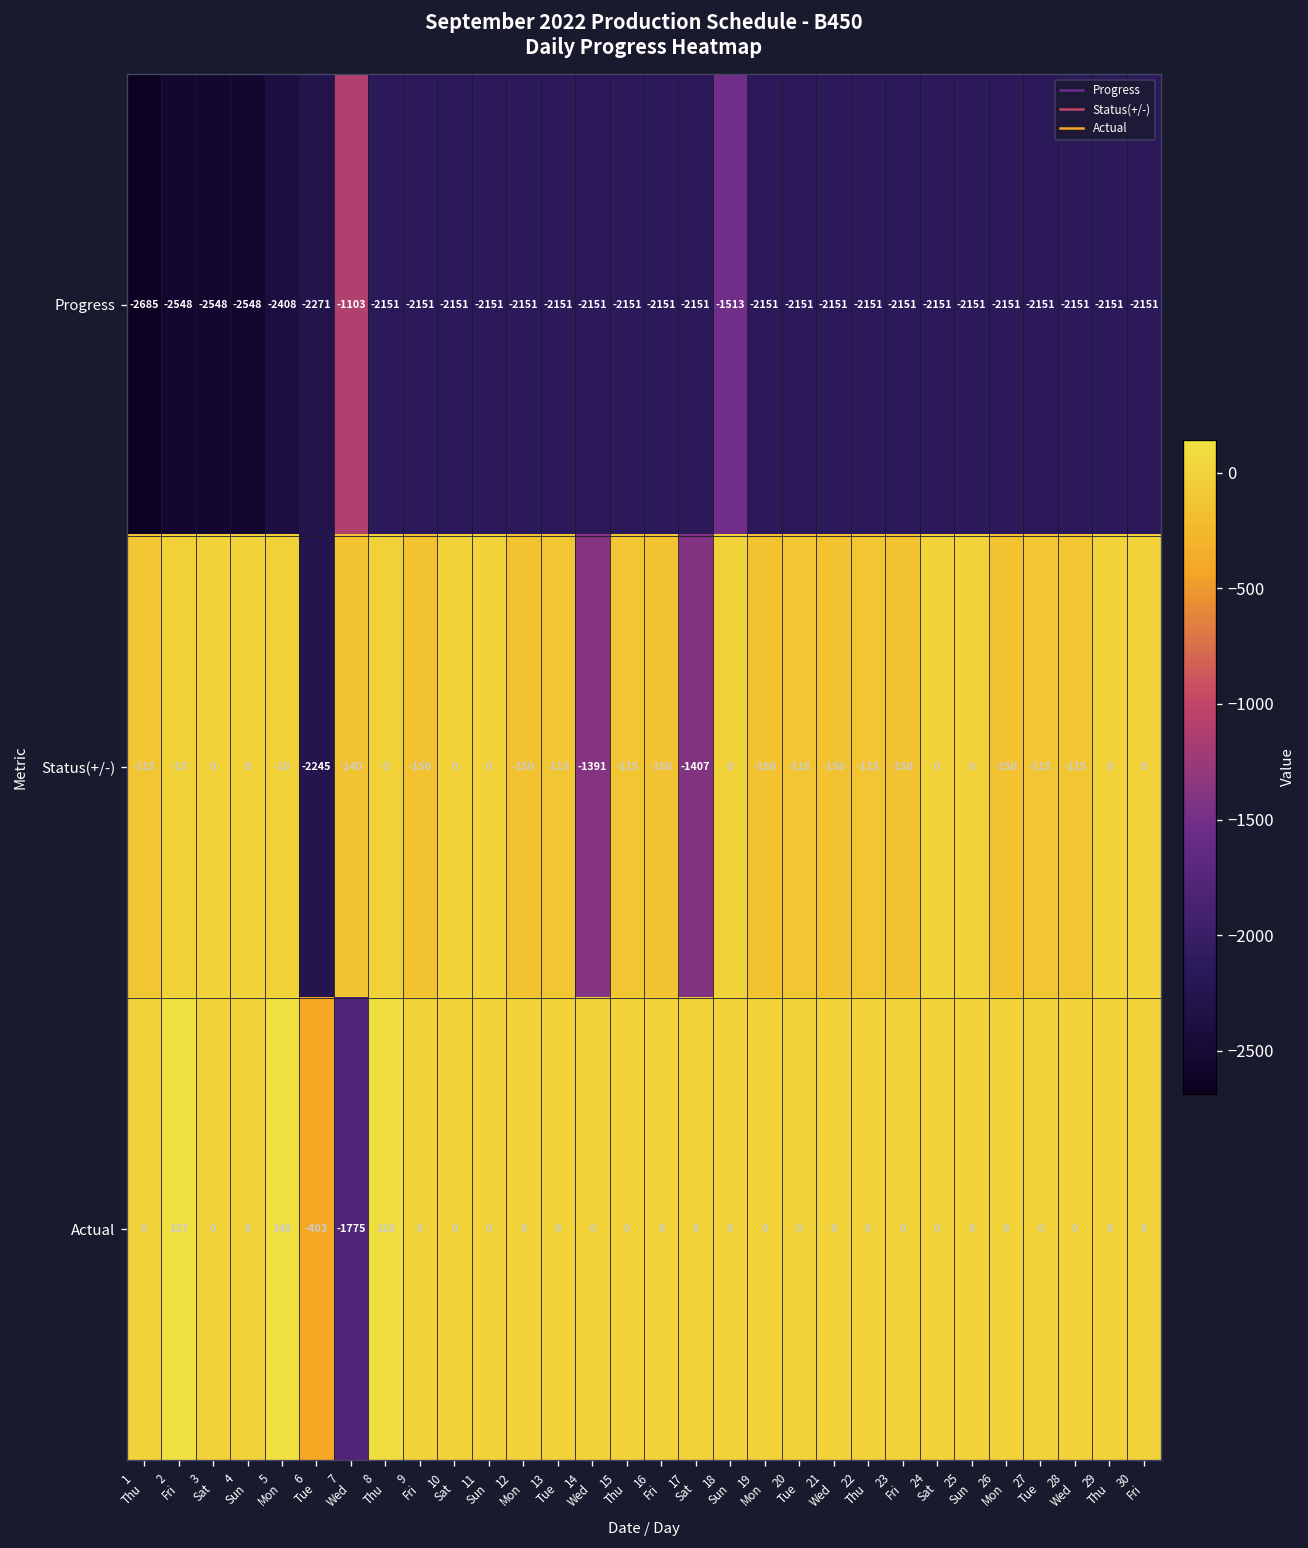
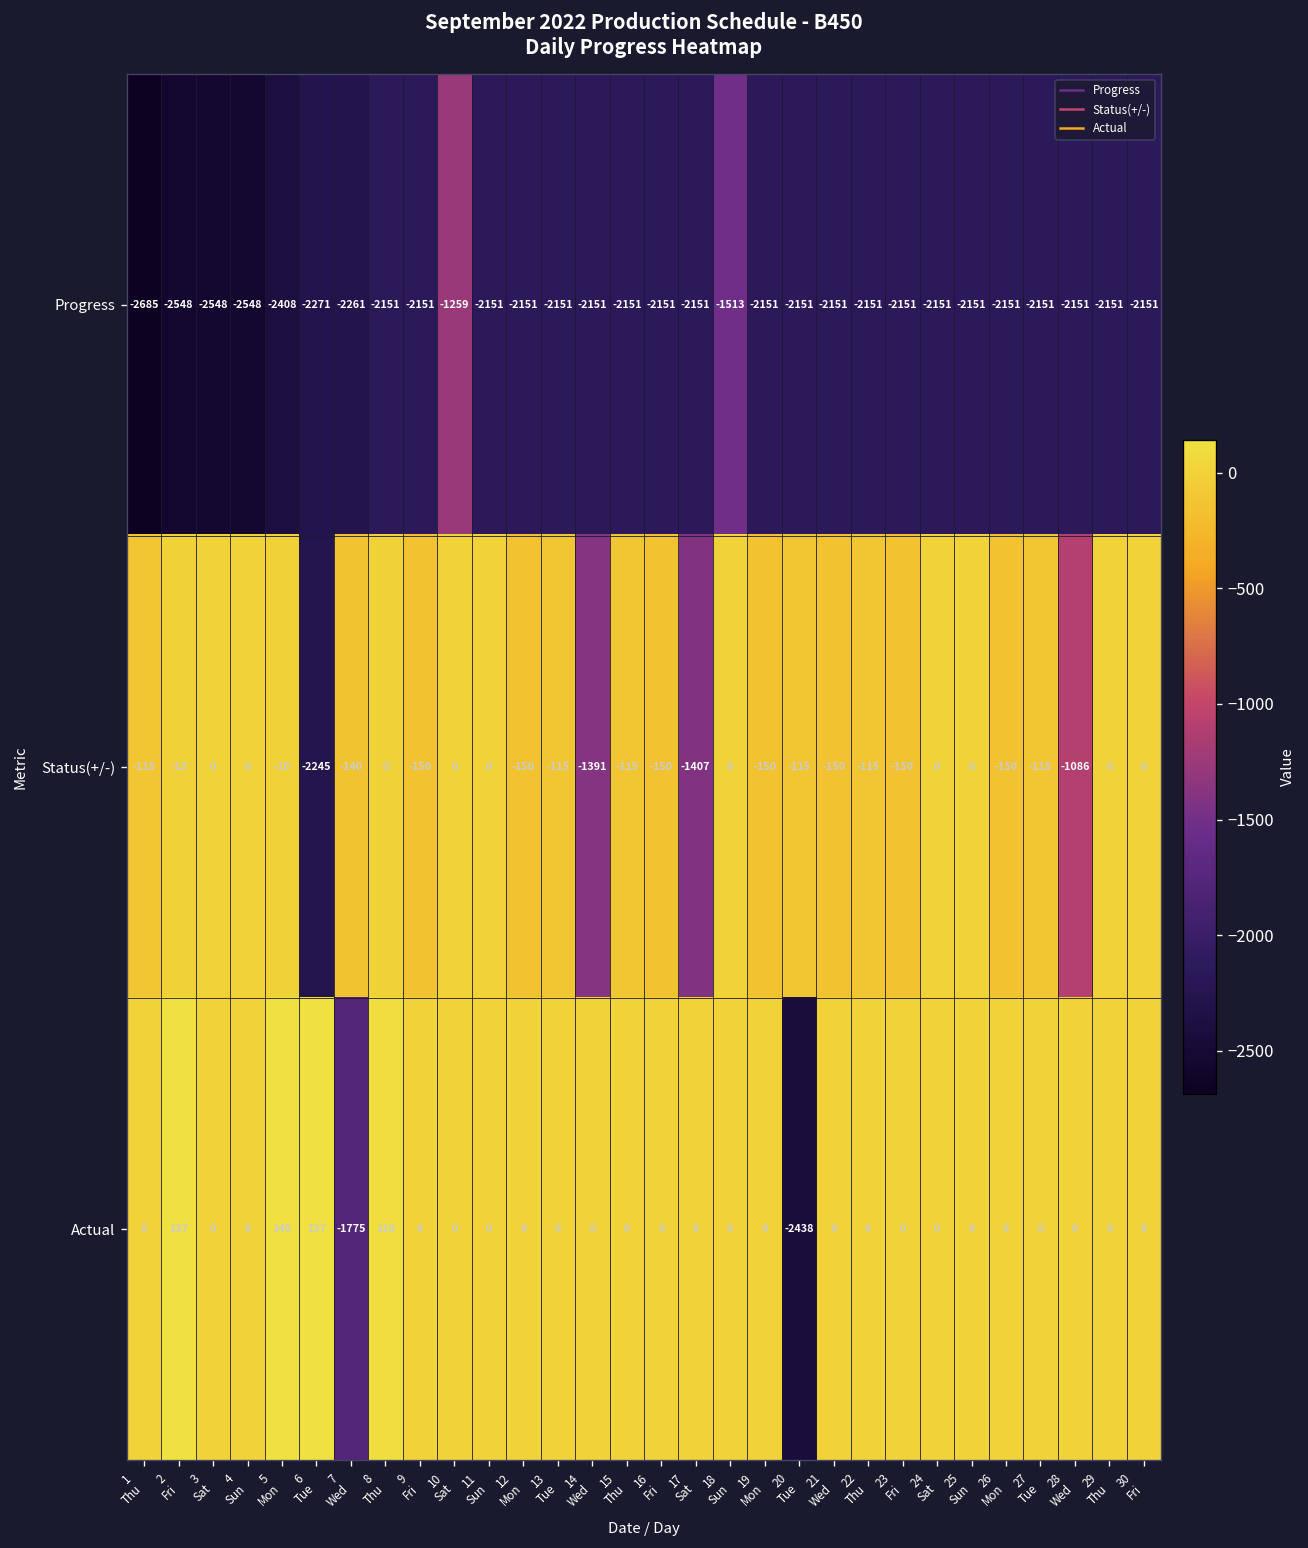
Progress, 7 Wed: -1103 -> -2261
Progress, 10 Sat: -2151 -> -1259
Status(+/-), 28 Wed: -115 -> -1086
Actual, 6 Tue: -403 -> 137
Actual, 20 Tue: 0 -> -2438
